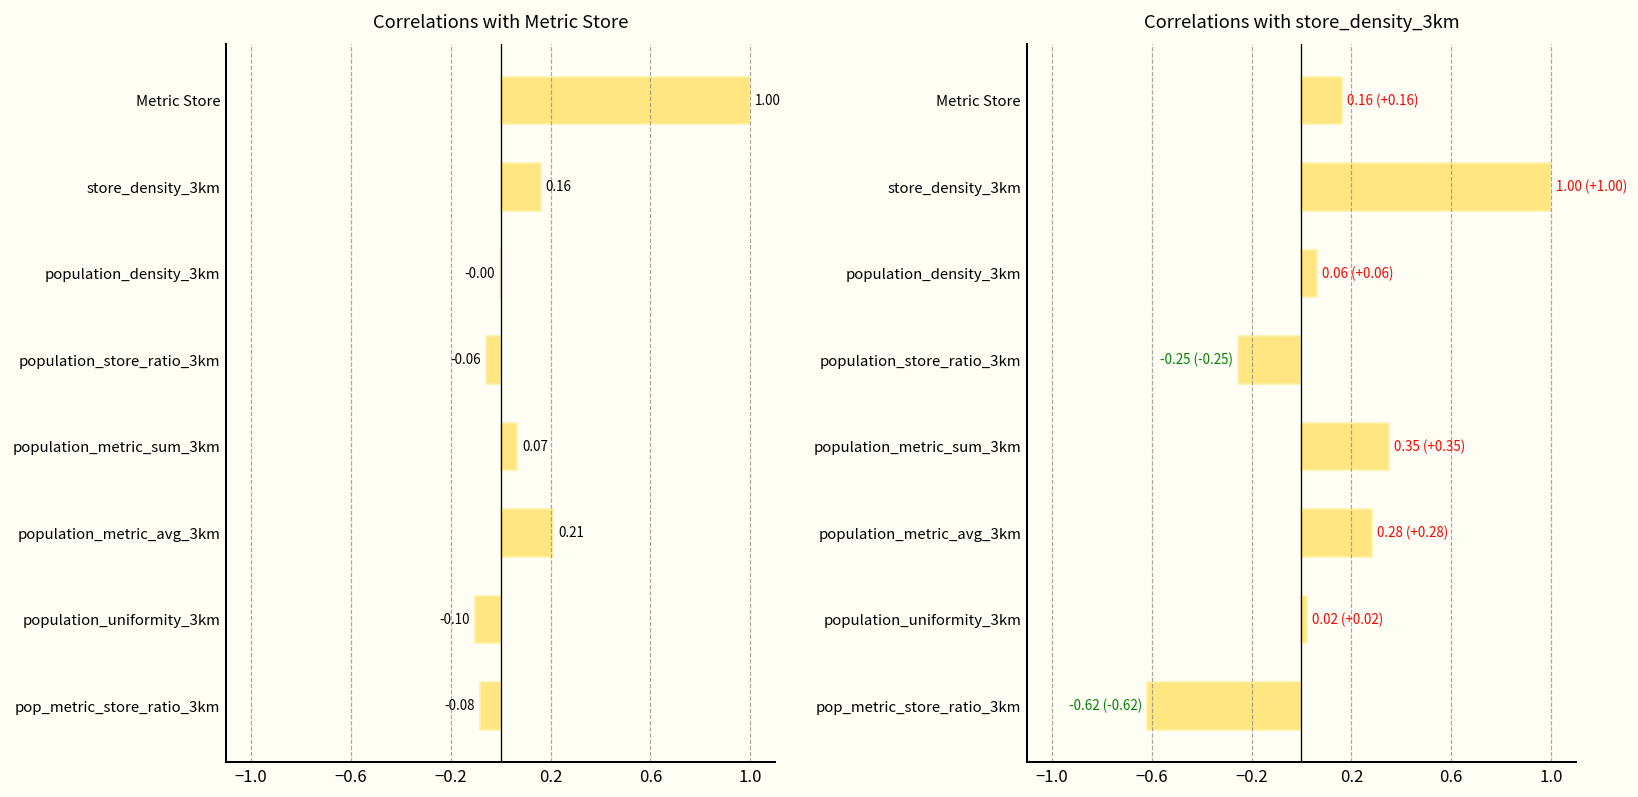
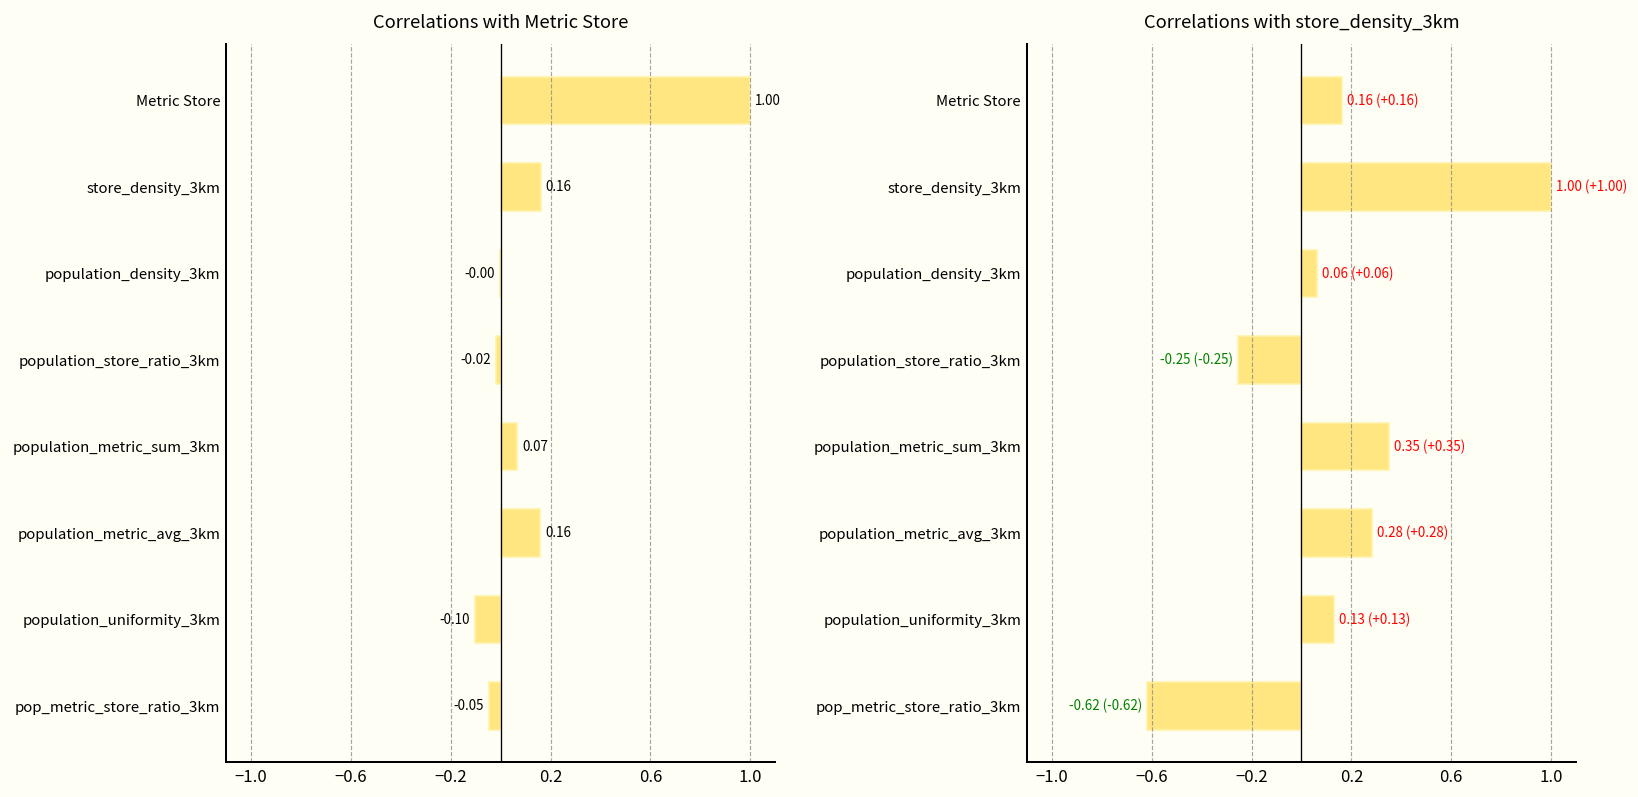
Correlations with Metric Store, population_store_ratio_3km: -0.06 -> -0.02
Correlations with Metric Store, population_metric_avg_3km: 0.21 -> 0.16
Correlations with Metric Store, pop_metric_store_ratio_3km: -0.08 -> -0.05
Correlations with store_density_3km, population_uniformity_3km: 0.02 (+0.02) -> 0.13 (+0.13)
